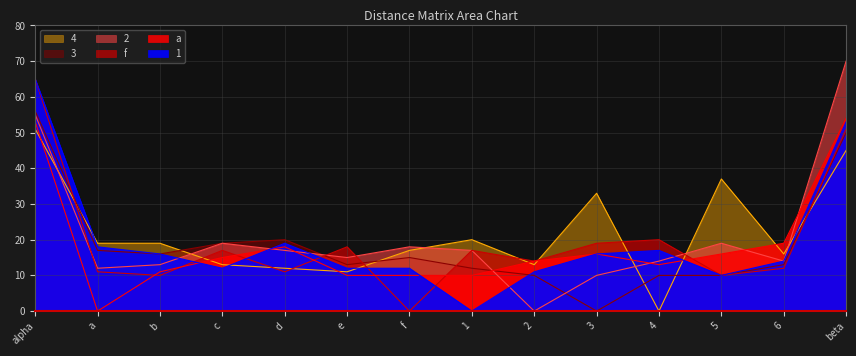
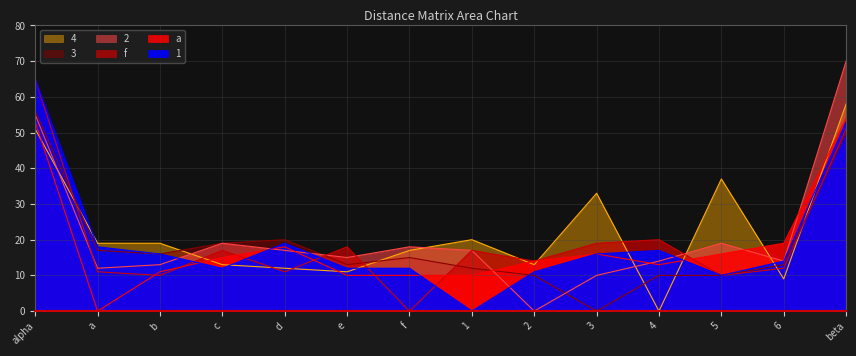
4, 6: 16 -> 9
4, beta: 45 -> 58
